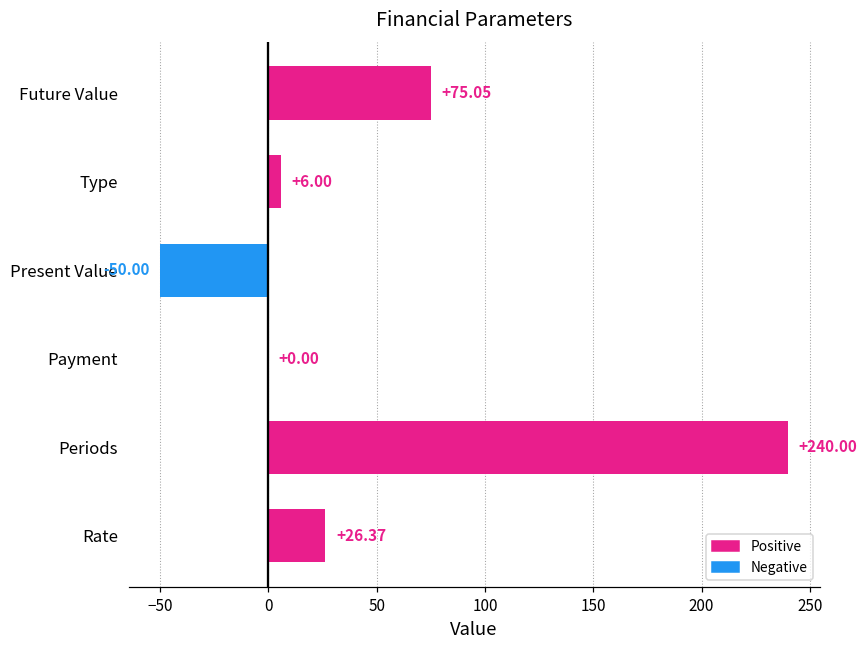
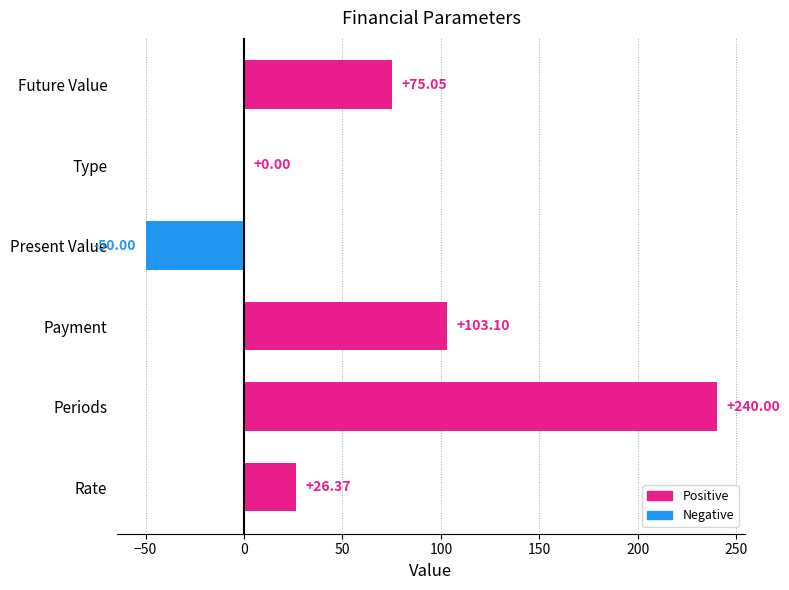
Type: +6.00 -> +0.00
Payment: +0.00 -> +103.10
